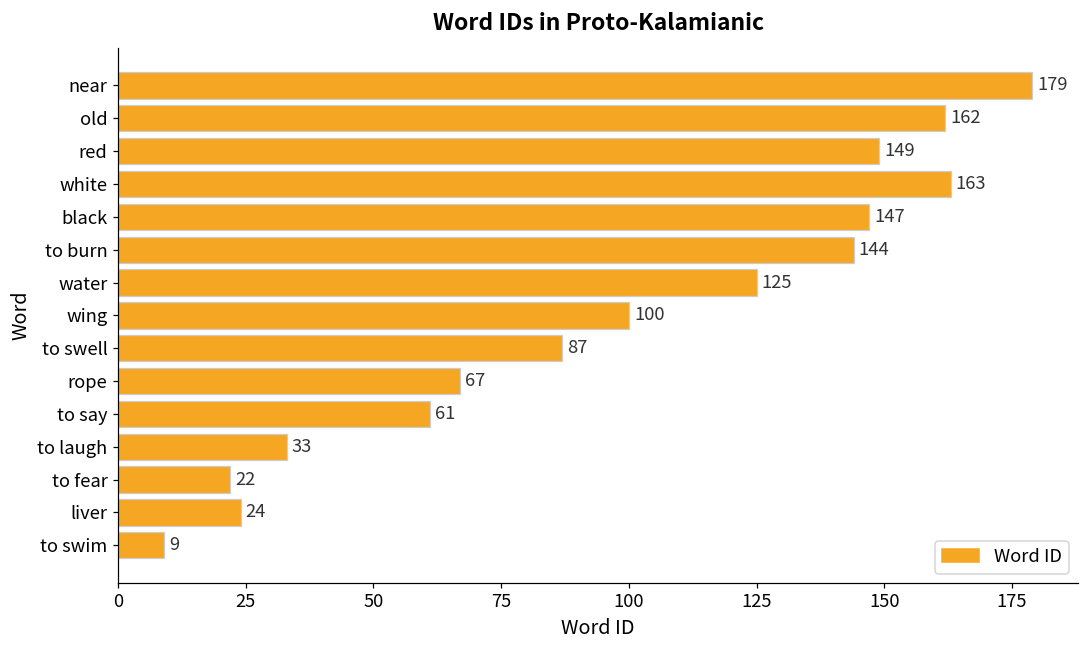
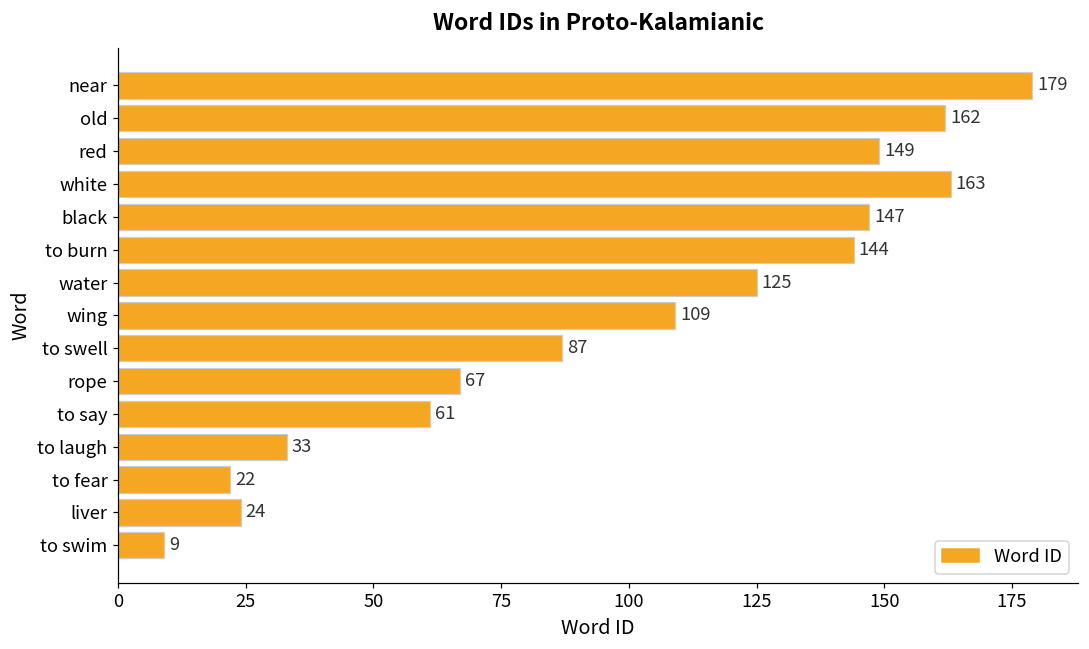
wing: 100 -> 109
